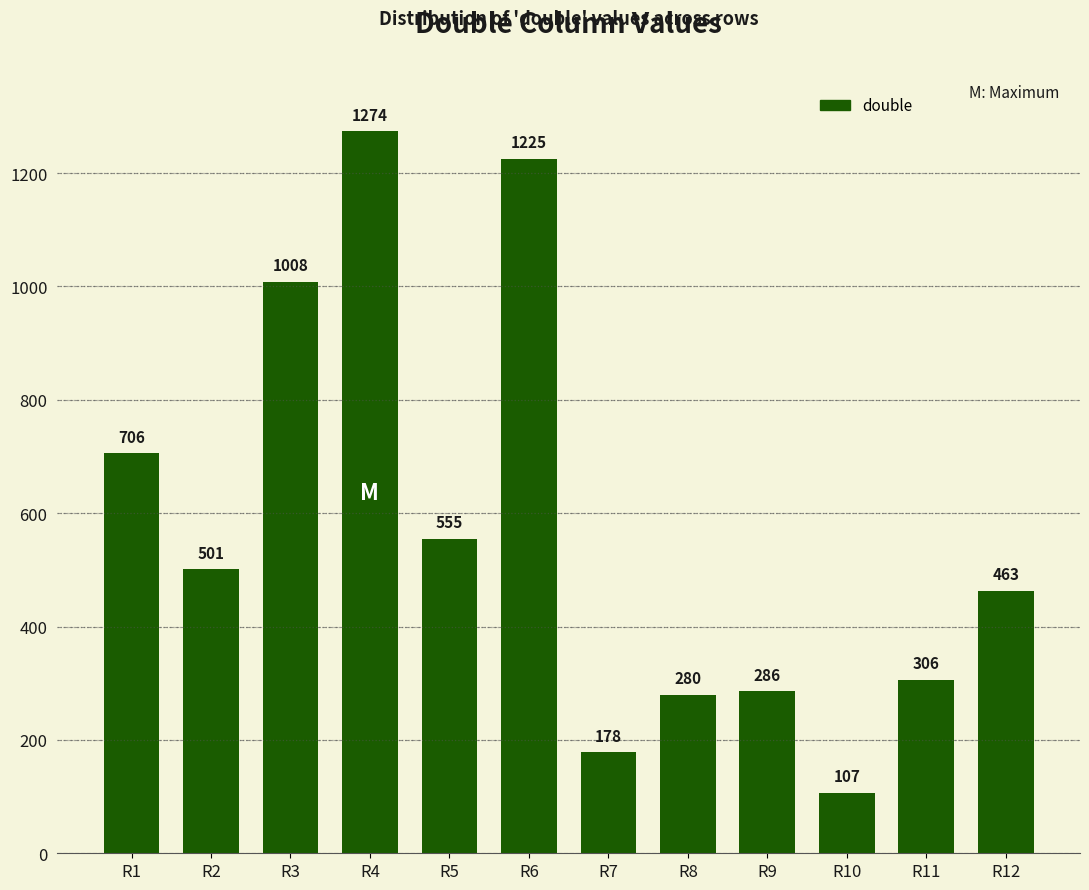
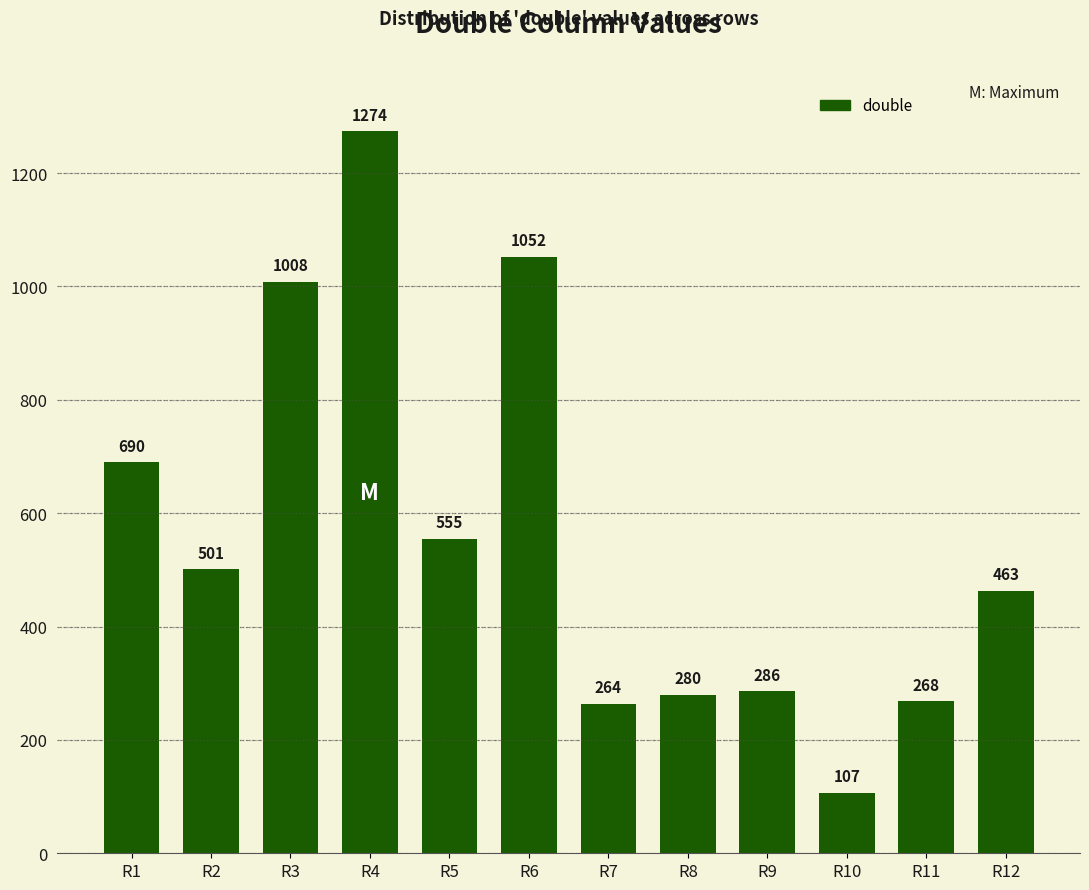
R1: 706 -> 690
R6: 1225 -> 1052
R7: 178 -> 264
R11: 306 -> 268
